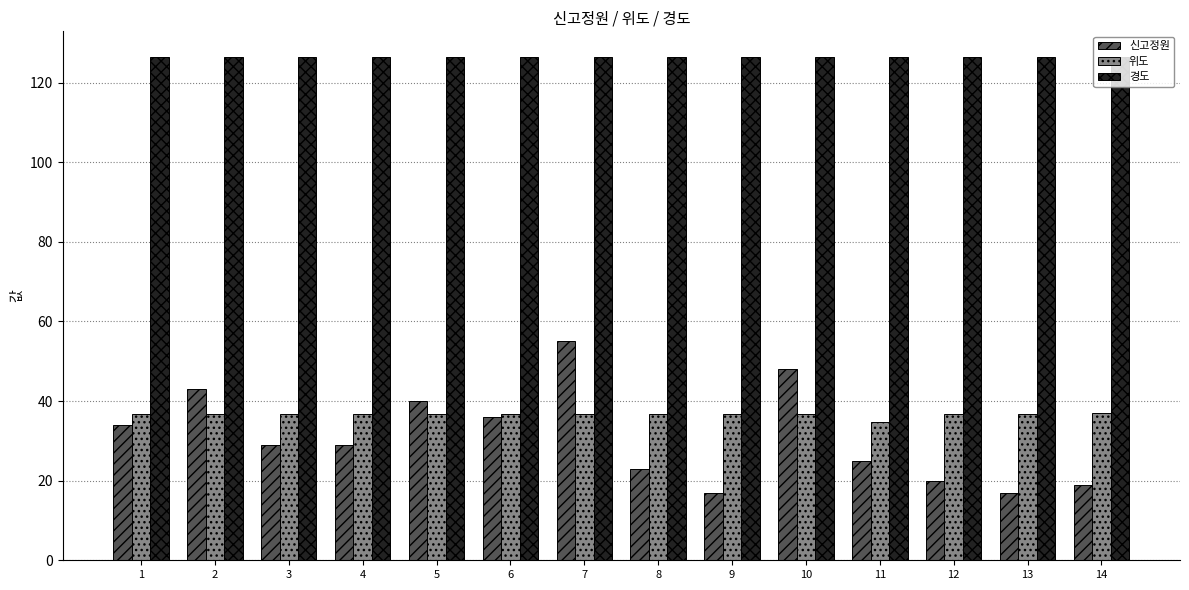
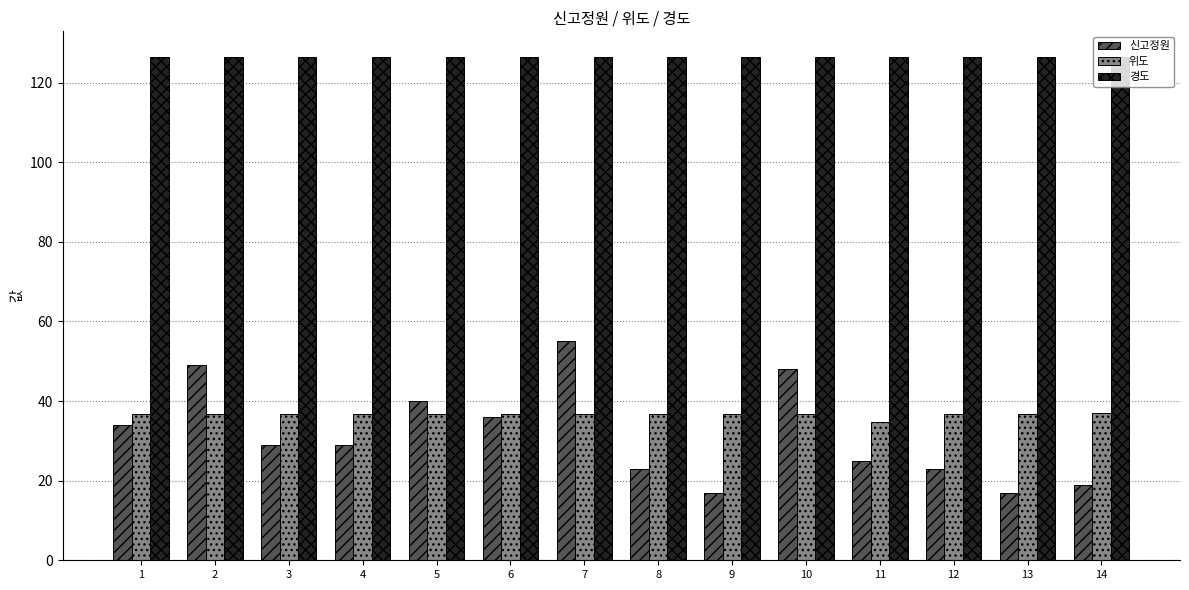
신고정원, 2: 43 -> 49
신고정원, 12: 20 -> 23
